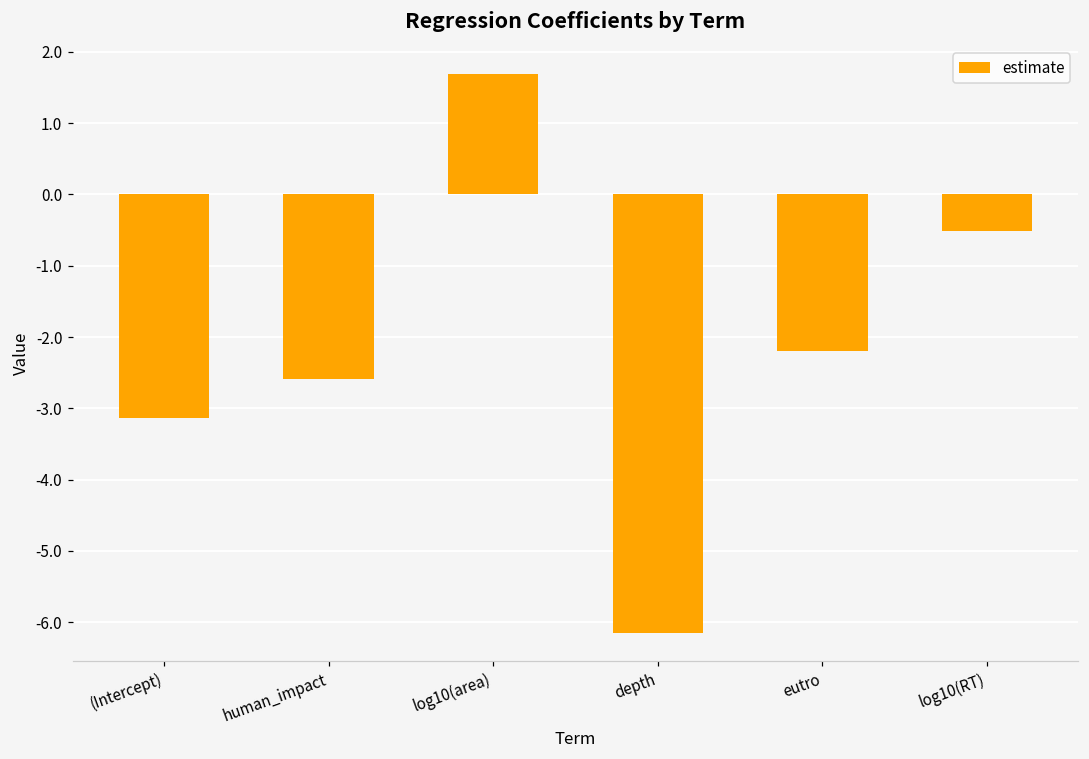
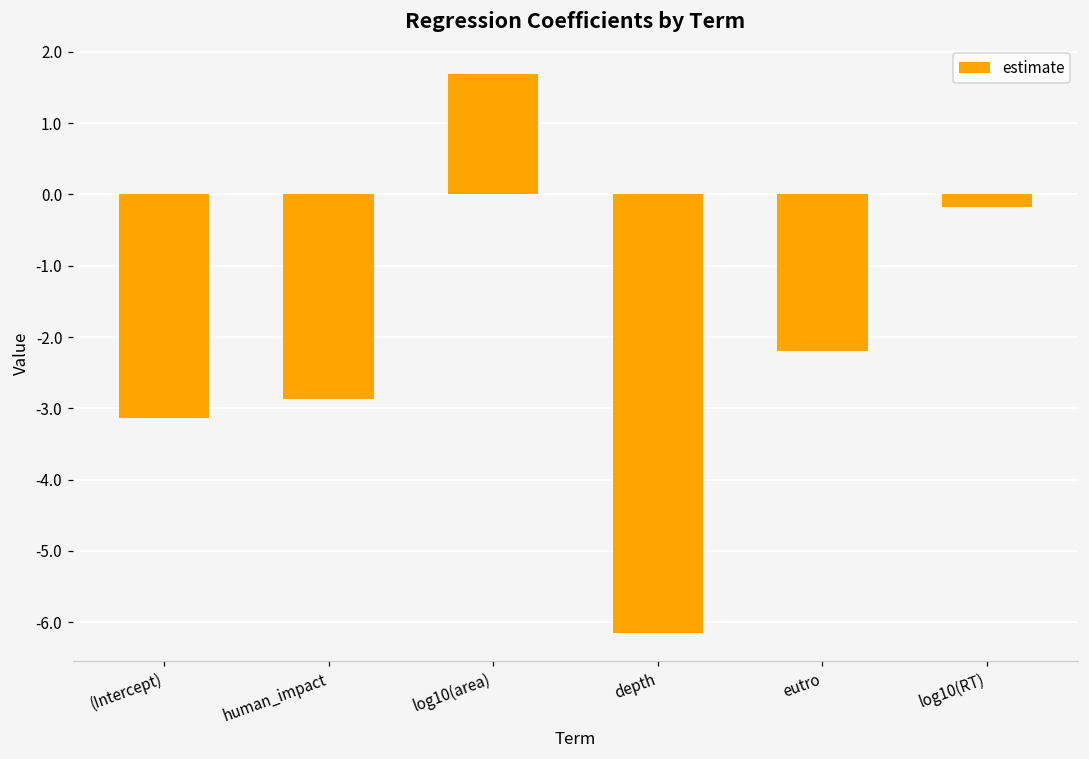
human_impact: -2.6 -> -2.9
log10(RT): -0.5 -> -0.2
